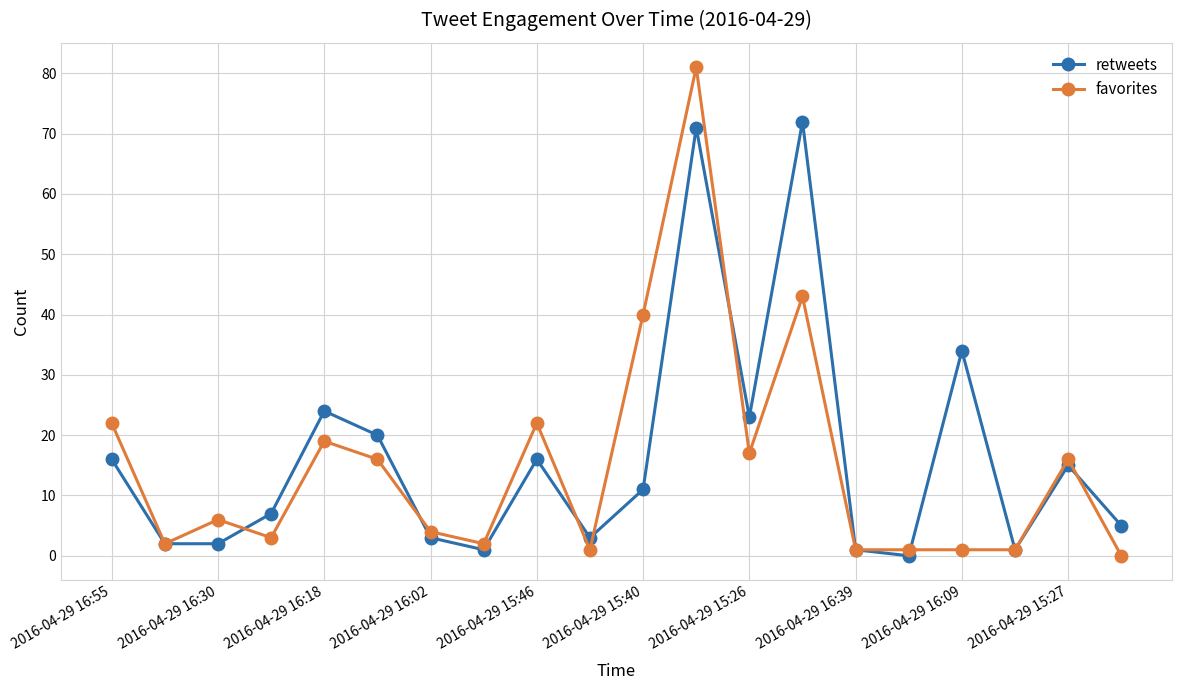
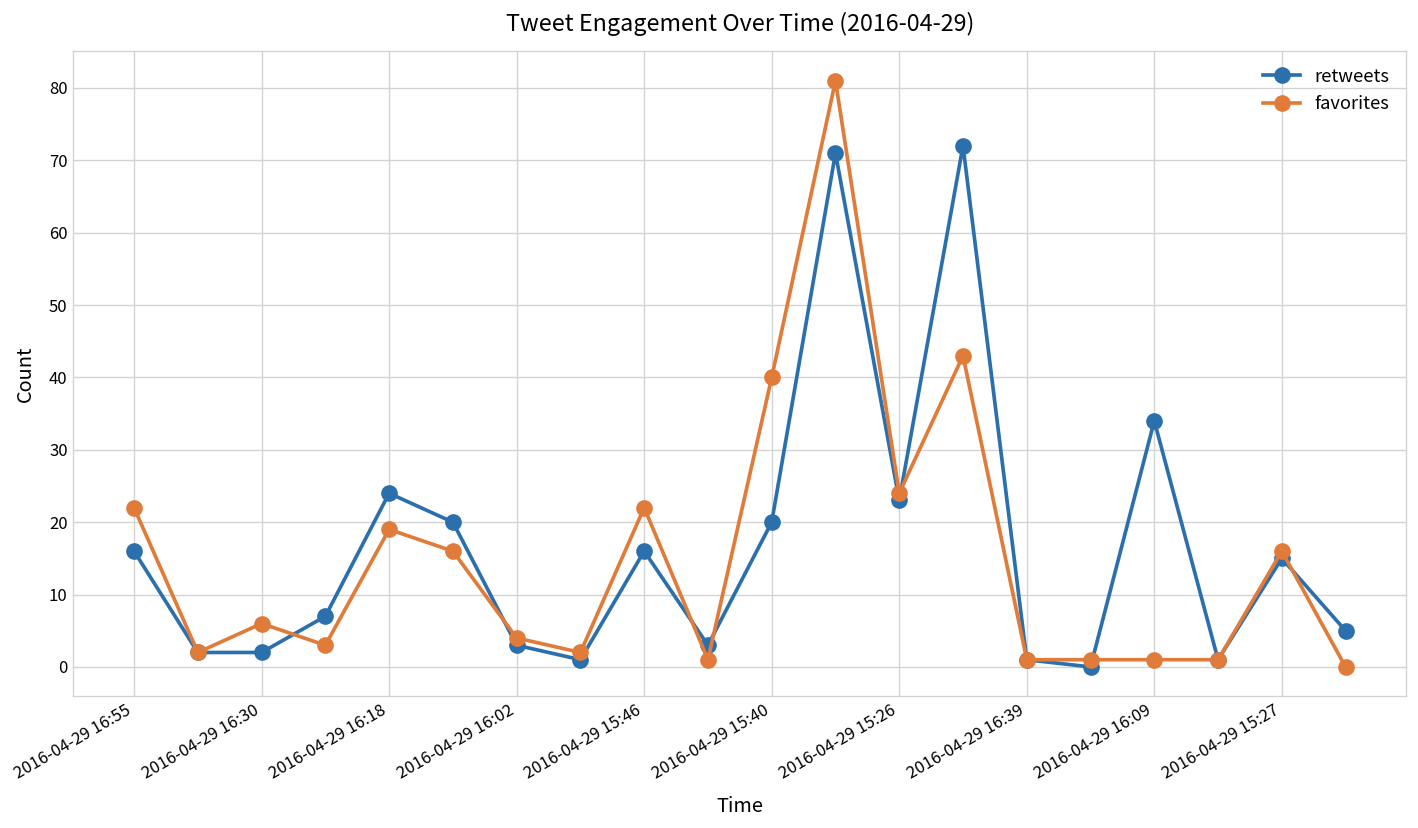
retweets, 2016-04-29 15:40: 11 -> 20
favorites, 2016-04-29 15:26: 17 -> 24
